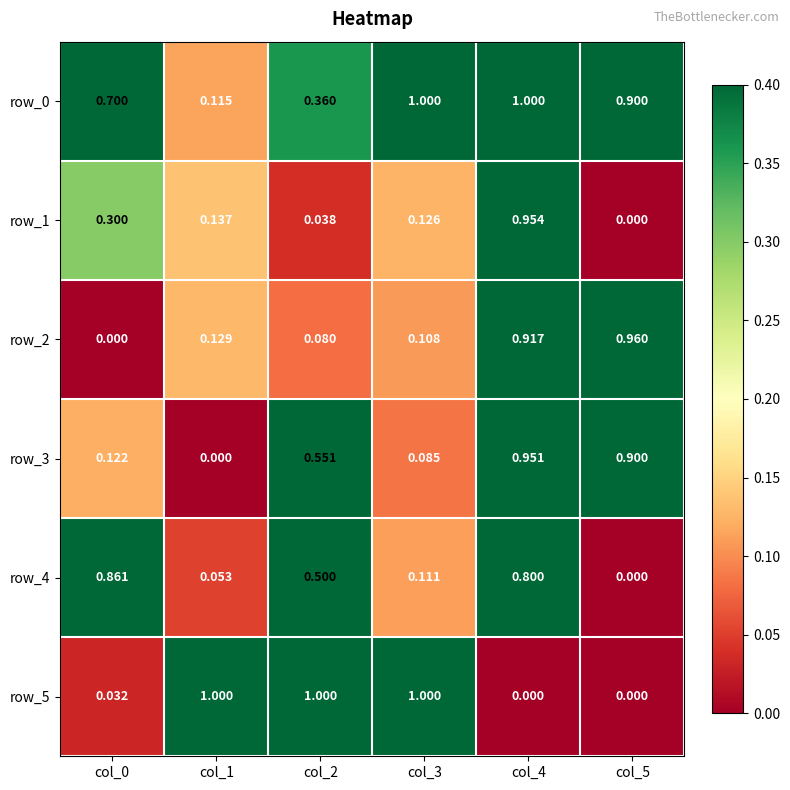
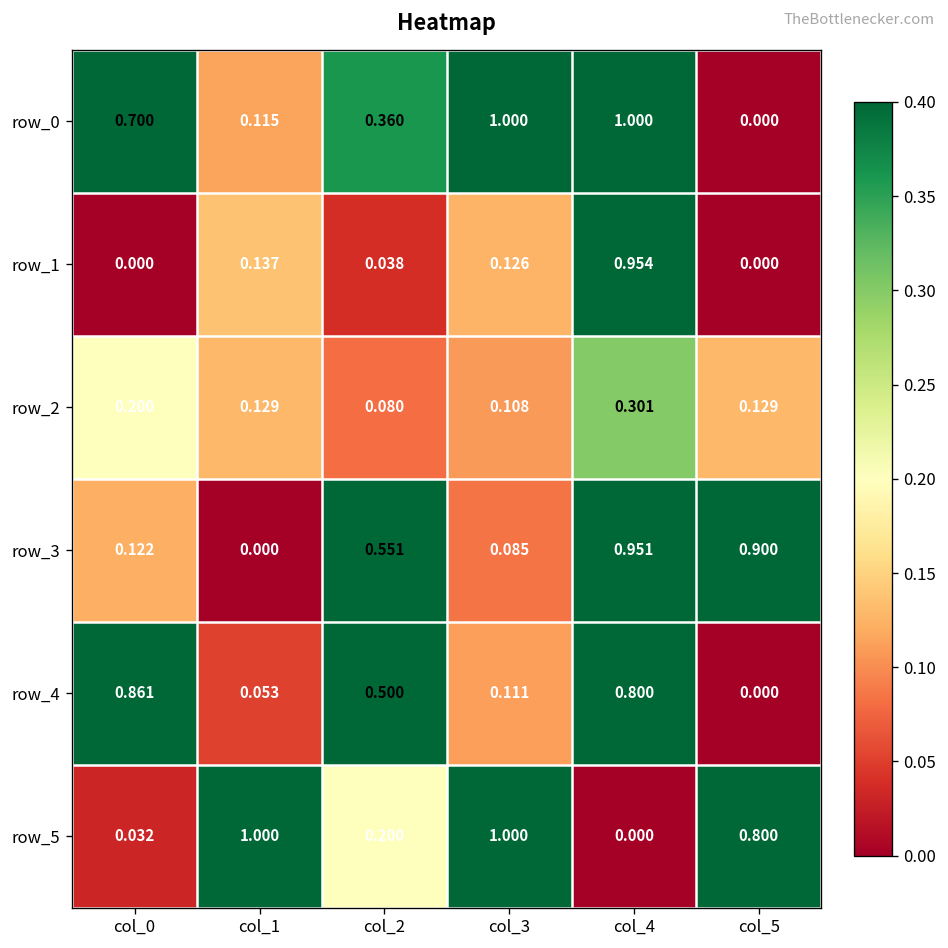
row_0, col_5: 0.900 -> 0.000
row_1, col_0: 0.300 -> 0.000
row_2, col_0: 0.000 -> 0.200
row_2, col_4: 0.917 -> 0.301
row_2, col_5: 0.960 -> 0.129
row_5, col_2: 1.000 -> 0.200
row_5, col_5: 0.000 -> 0.800
